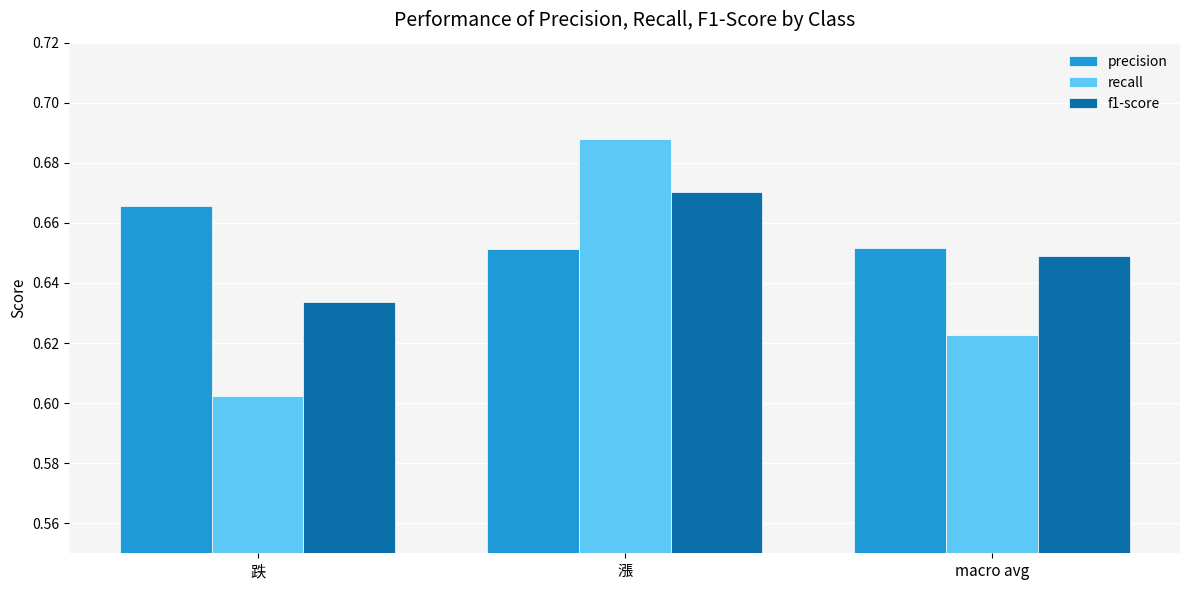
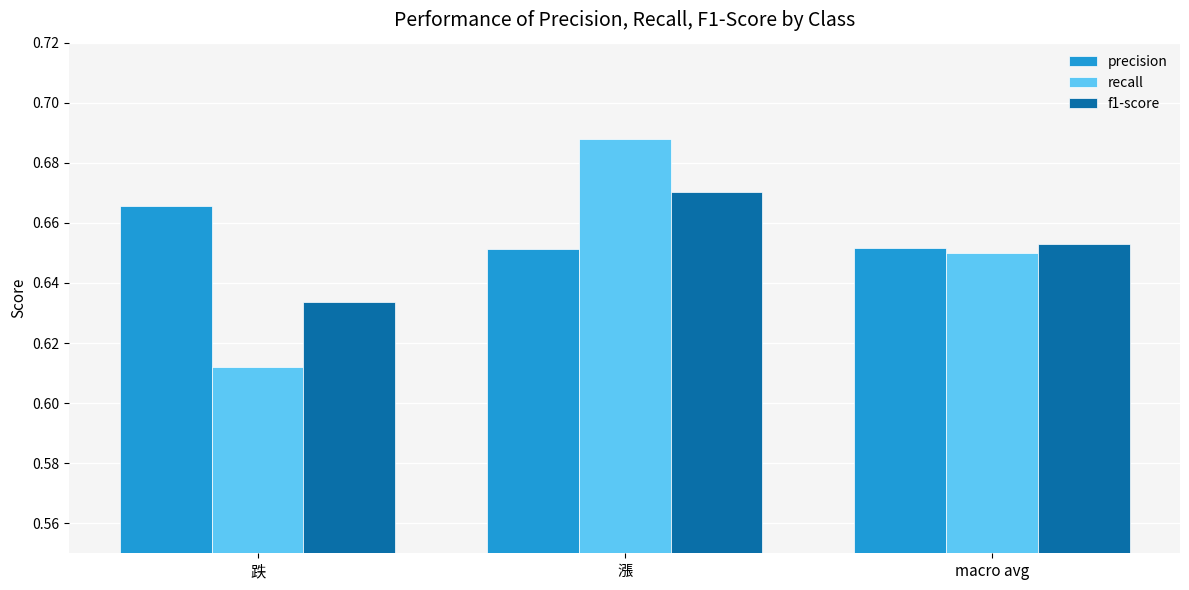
recall, 跌: 0.603 -> 0.612
recall, macro avg: 0.623 -> 0.650
f1-score, macro avg: 0.649 -> 0.653
